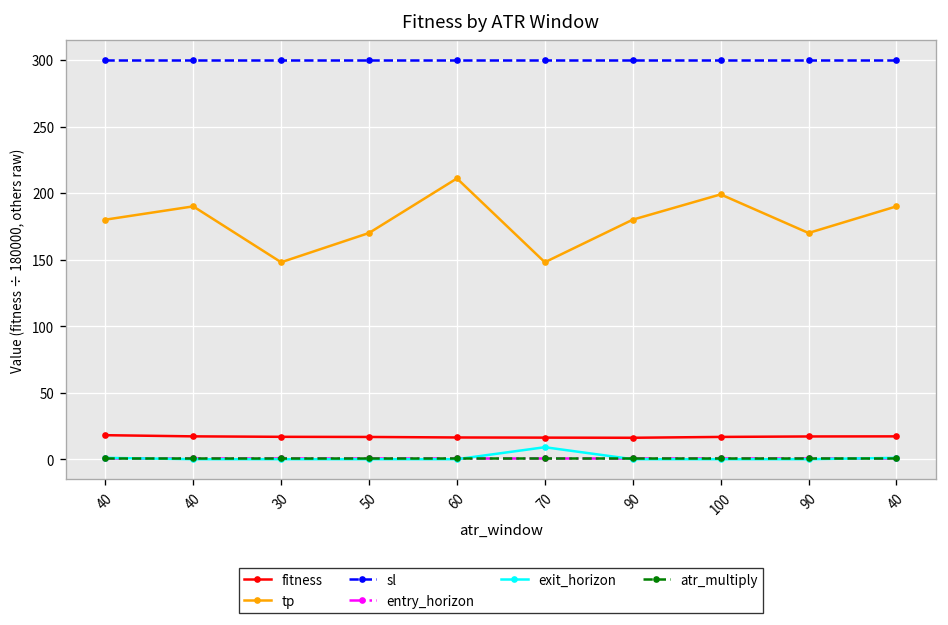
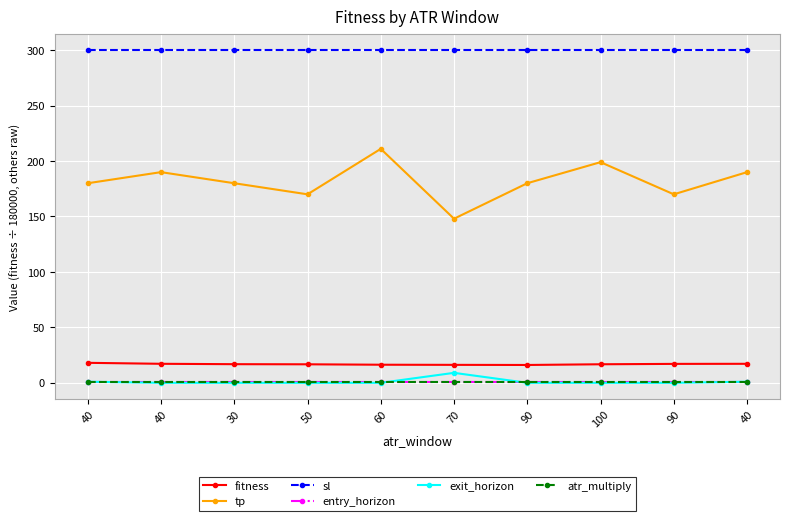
tp, 30: 148 -> 180
